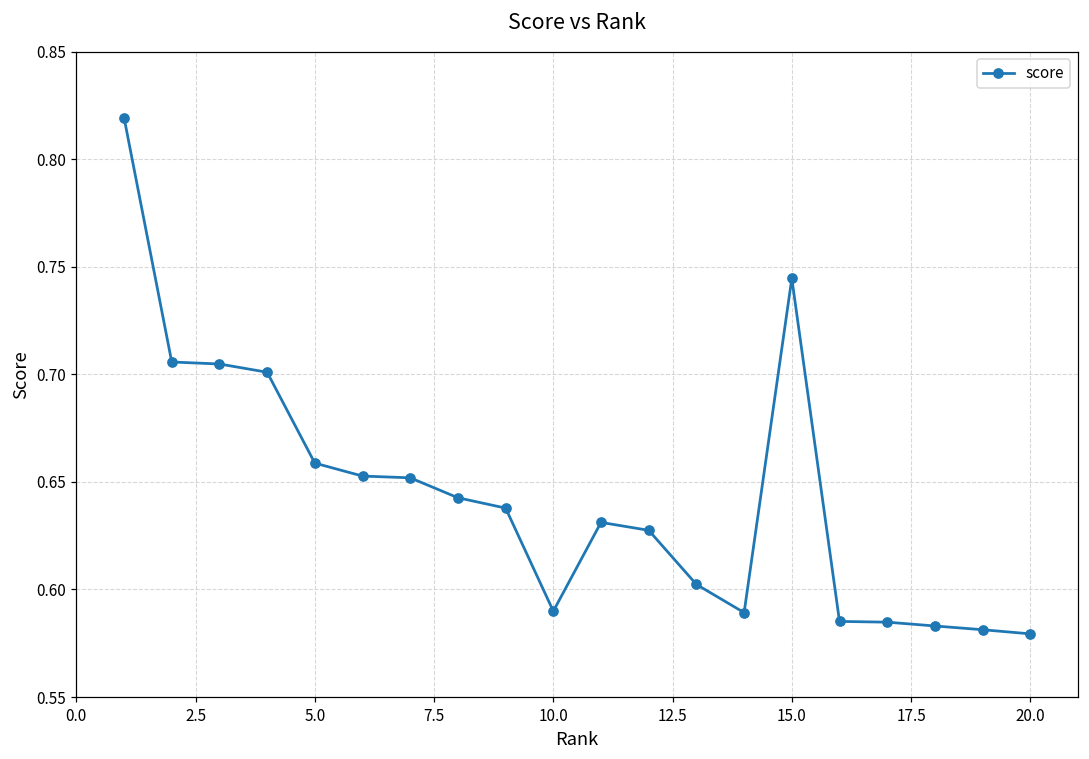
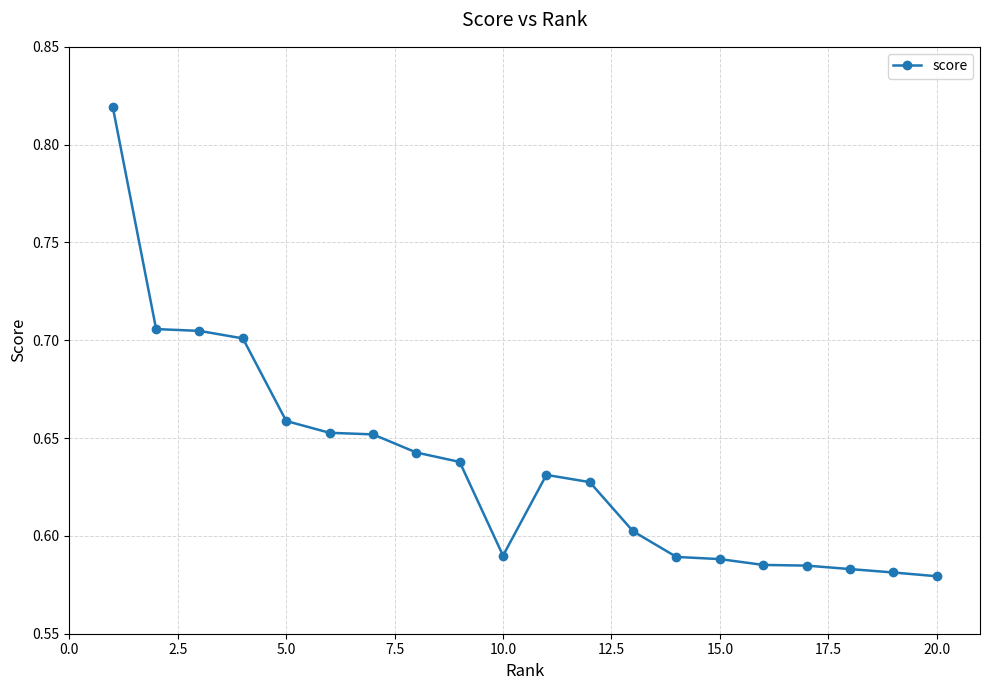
15.0: 0.745 -> 0.588
